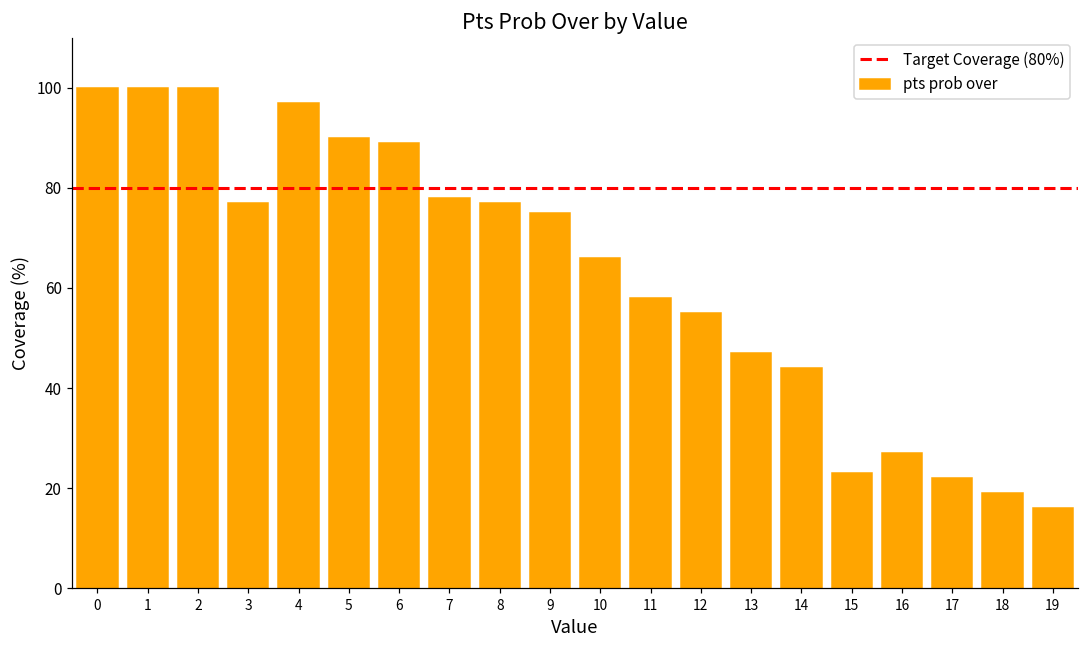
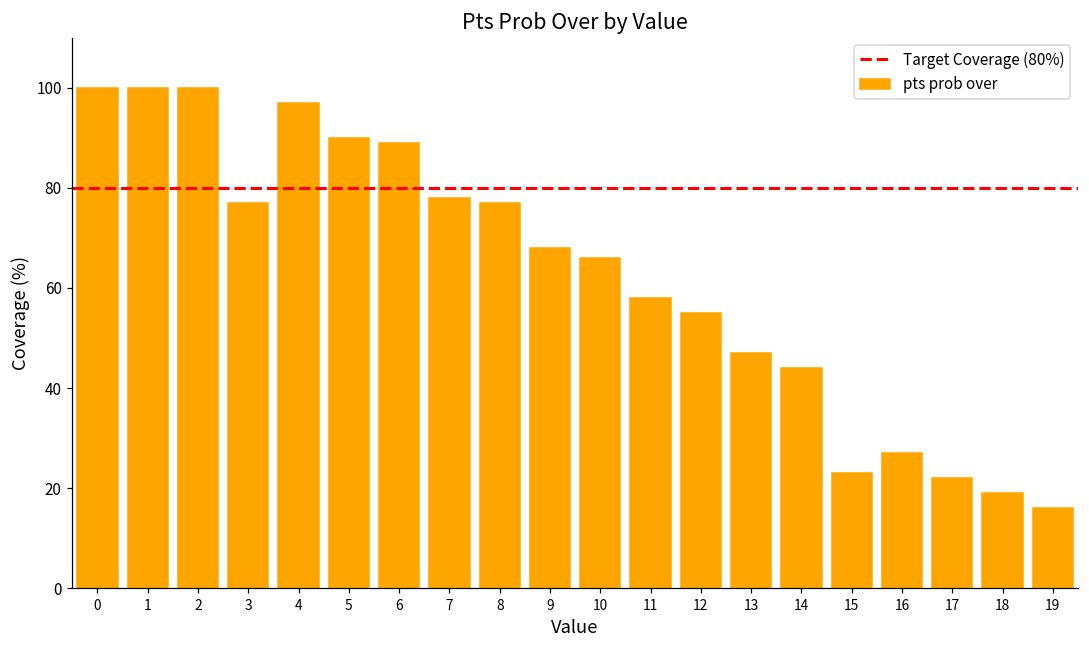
9: 75 -> 68
